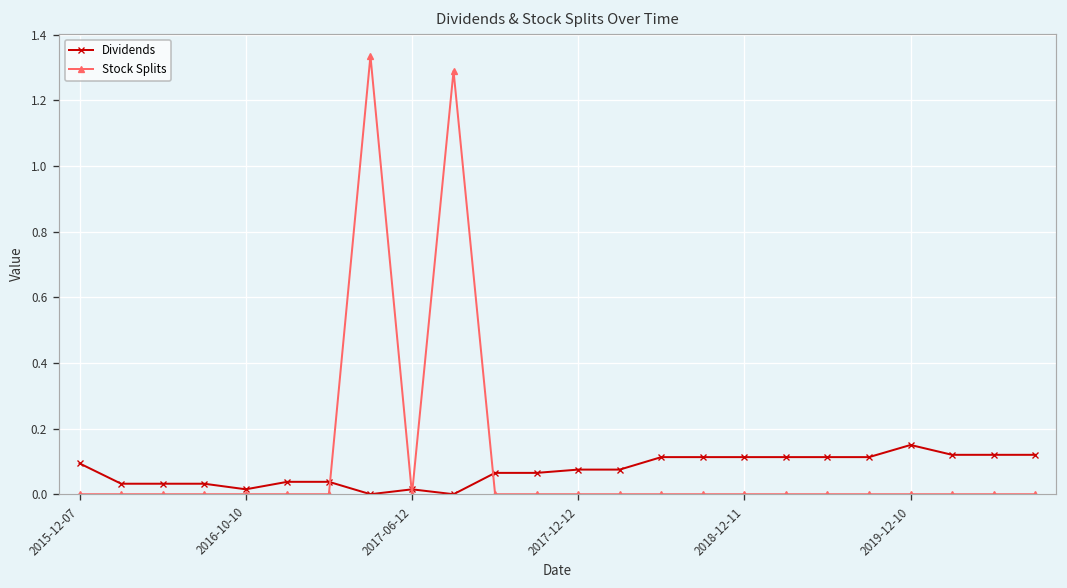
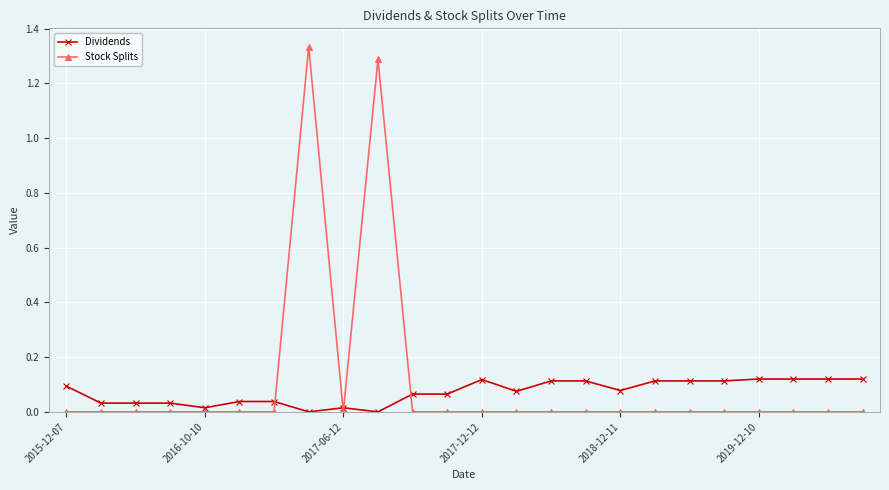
Dividends, 2017-12-12: 0.08 -> 0.12
Dividends, 2018-12-11: 0.11 -> 0.08
Dividends, 2019-12-10: 0.15 -> 0.12
